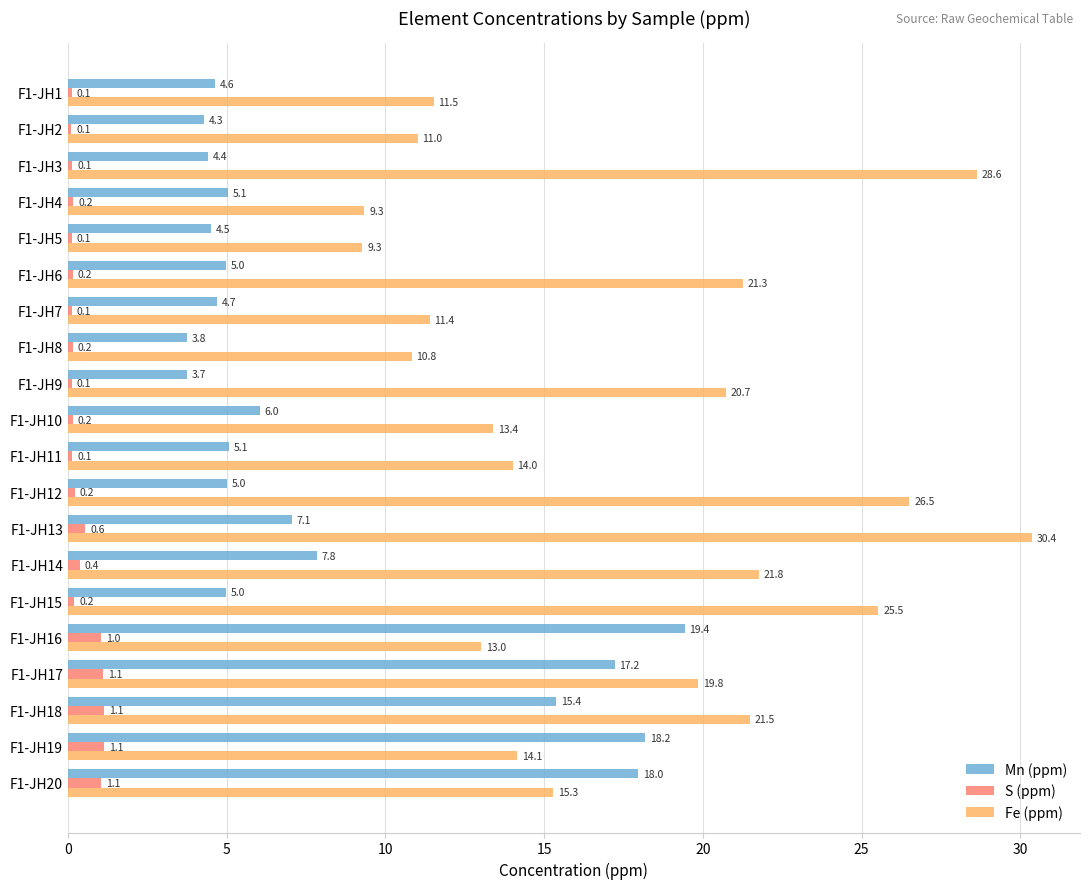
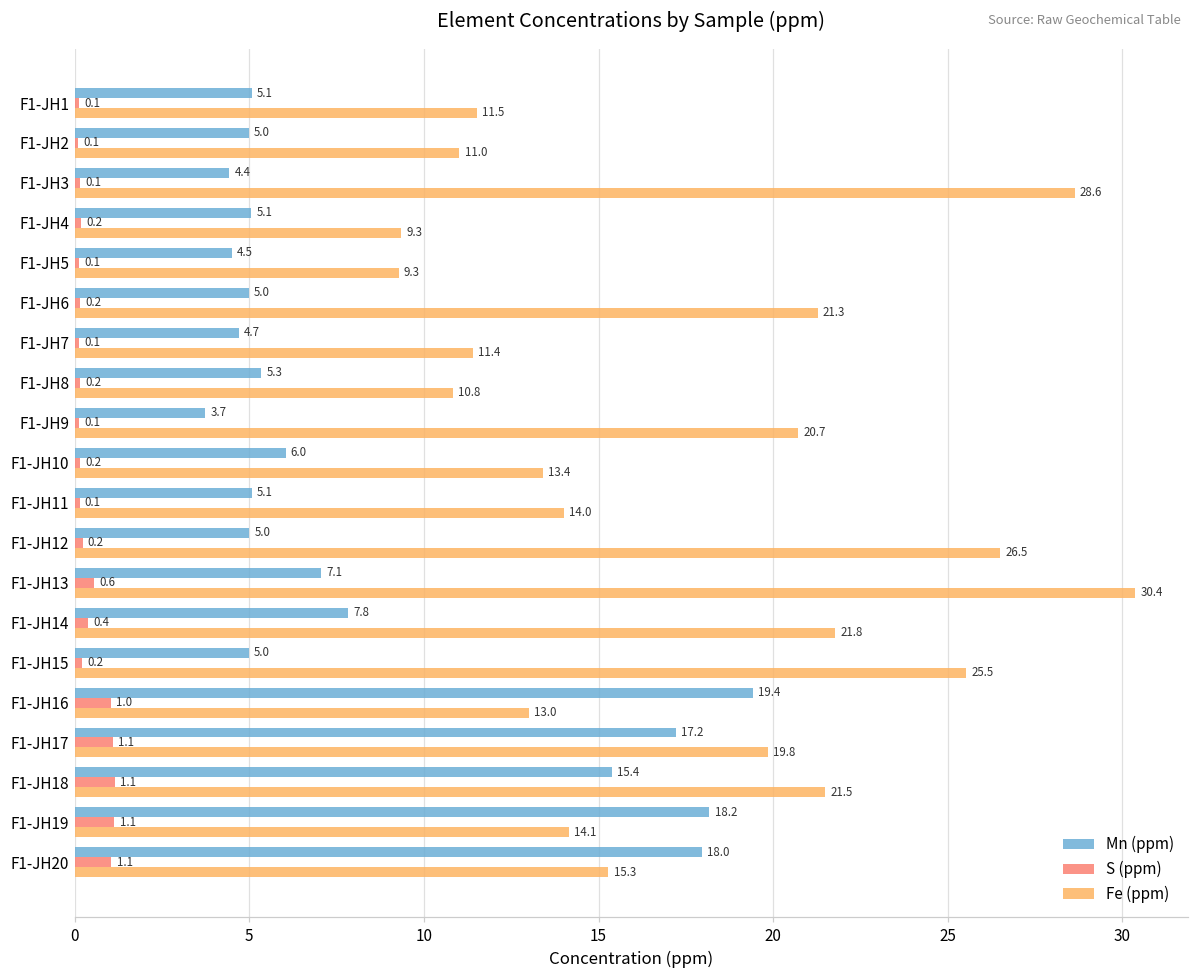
Mn (ppm), F1-JH1: 4.6 -> 5.1
Mn (ppm), F1-JH2: 4.3 -> 5.0
Mn (ppm), F1-JH8: 3.8 -> 5.3
